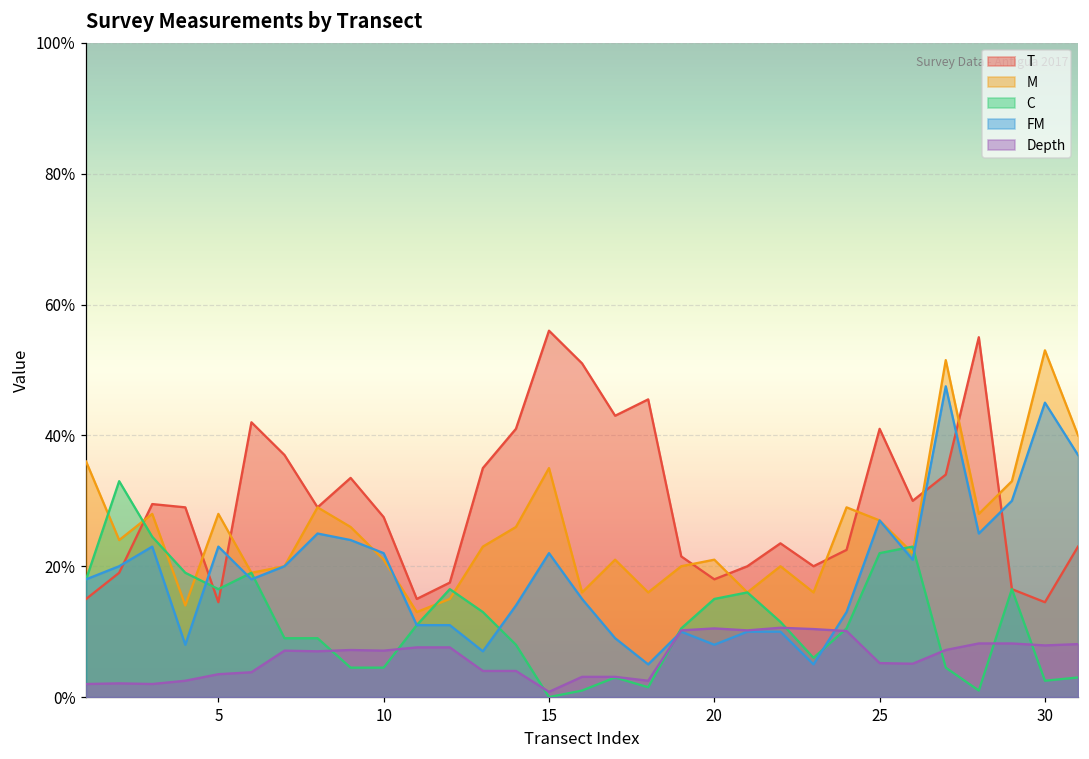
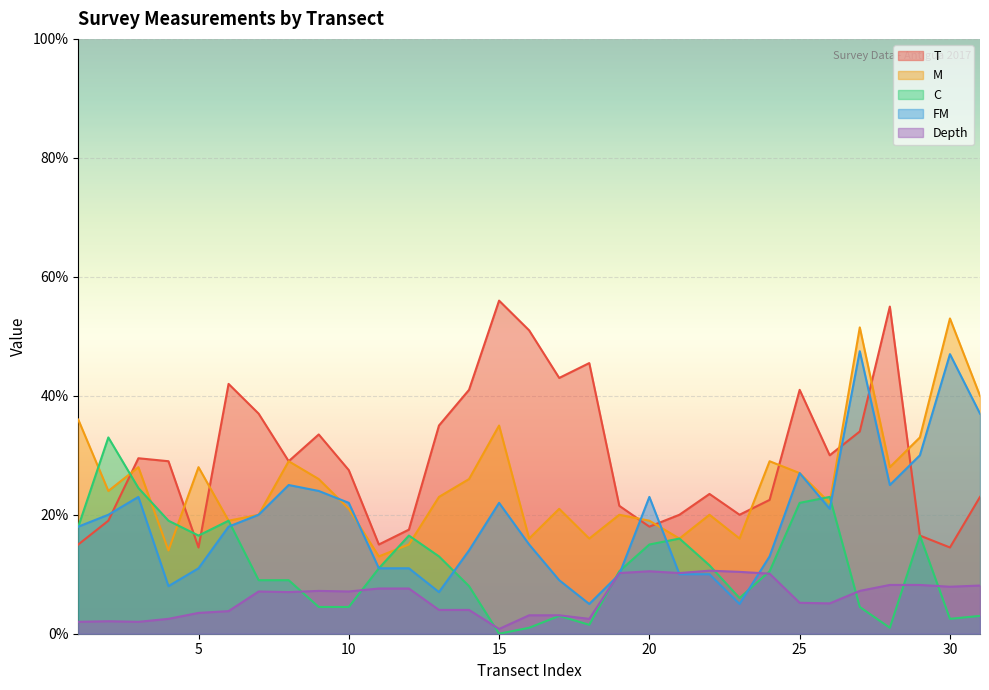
FM, 5: 23% -> 11%
M, 20: 21% -> 19%
FM, 20: 8% -> 23%
FM, 30: 45% -> 47%
